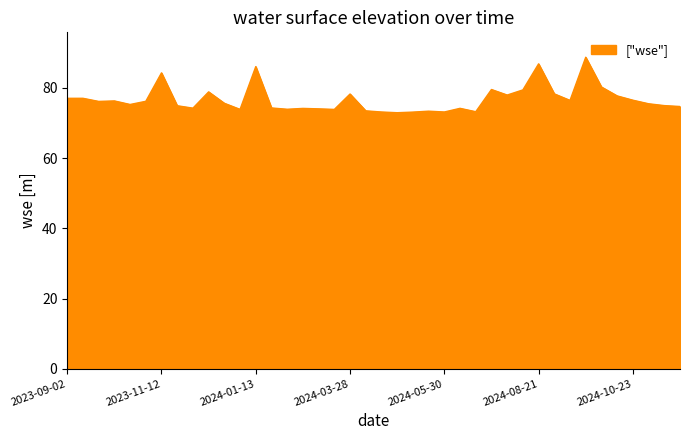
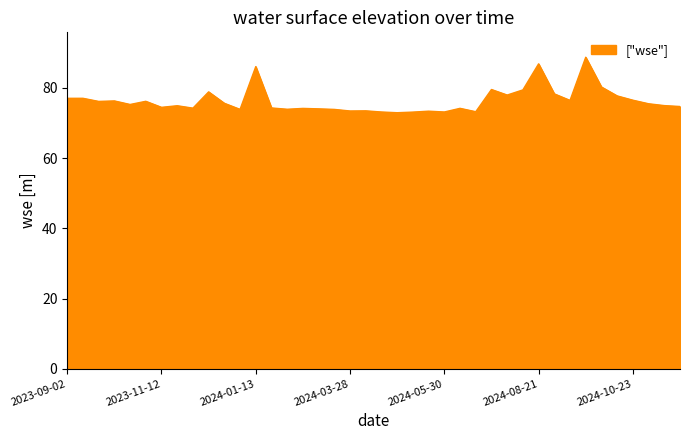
2023-11-12: 84 -> 74
2024-03-28: 78 -> 73
